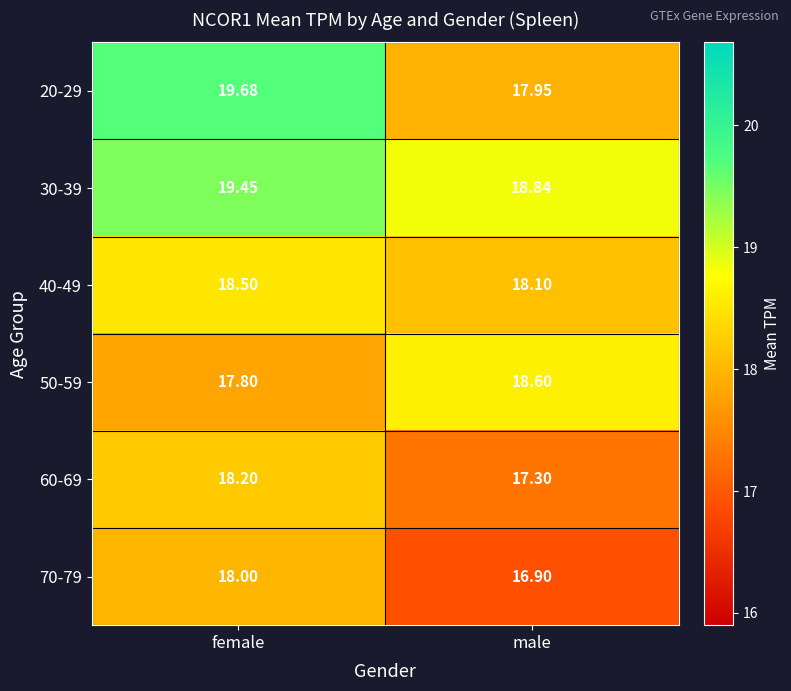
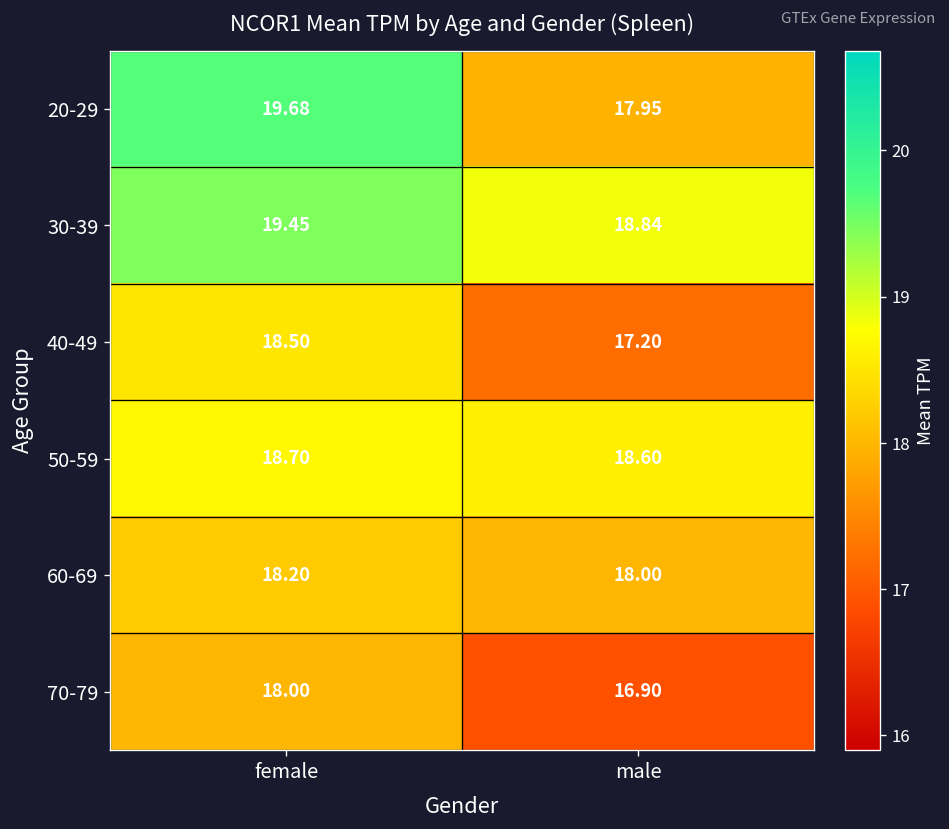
40-49, male: 18.10 -> 17.20
50-59, female: 17.80 -> 18.70
60-69, male: 17.30 -> 18.00
